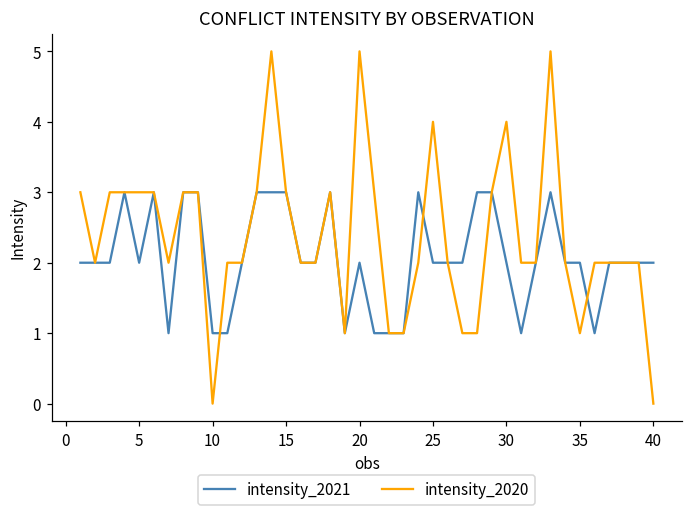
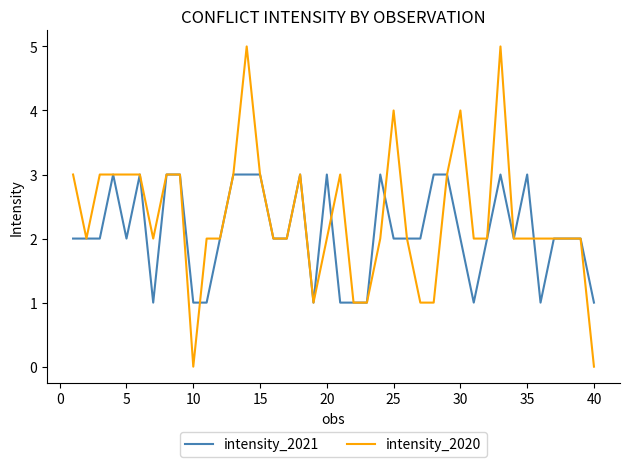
intensity_2021, 20: 2 -> 3
intensity_2020, 20: 5 -> 2
intensity_2021, 35: 2 -> 3
intensity_2020, 35: 1 -> 2
intensity_2021, 40: 2 -> 1
